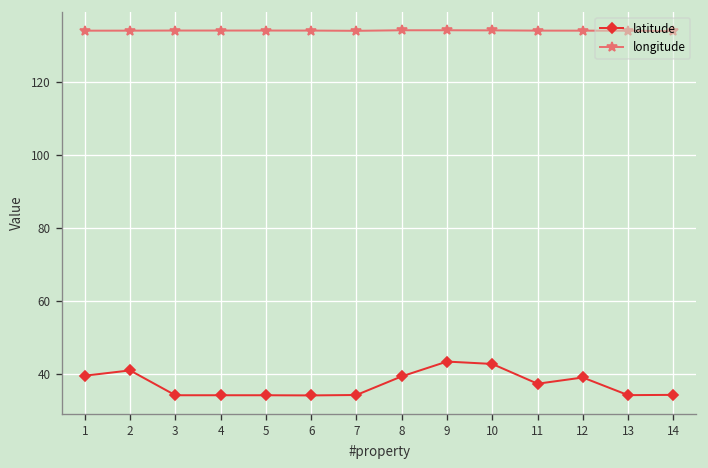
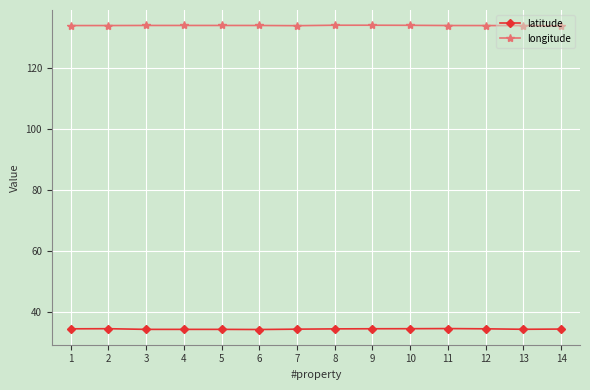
latitude, 1: 40 -> 34
latitude, 2: 41 -> 34
latitude, 8: 39 -> 34
latitude, 9: 43 -> 34
latitude, 10: 43 -> 34
latitude, 11: 37 -> 34
latitude, 12: 39 -> 34
